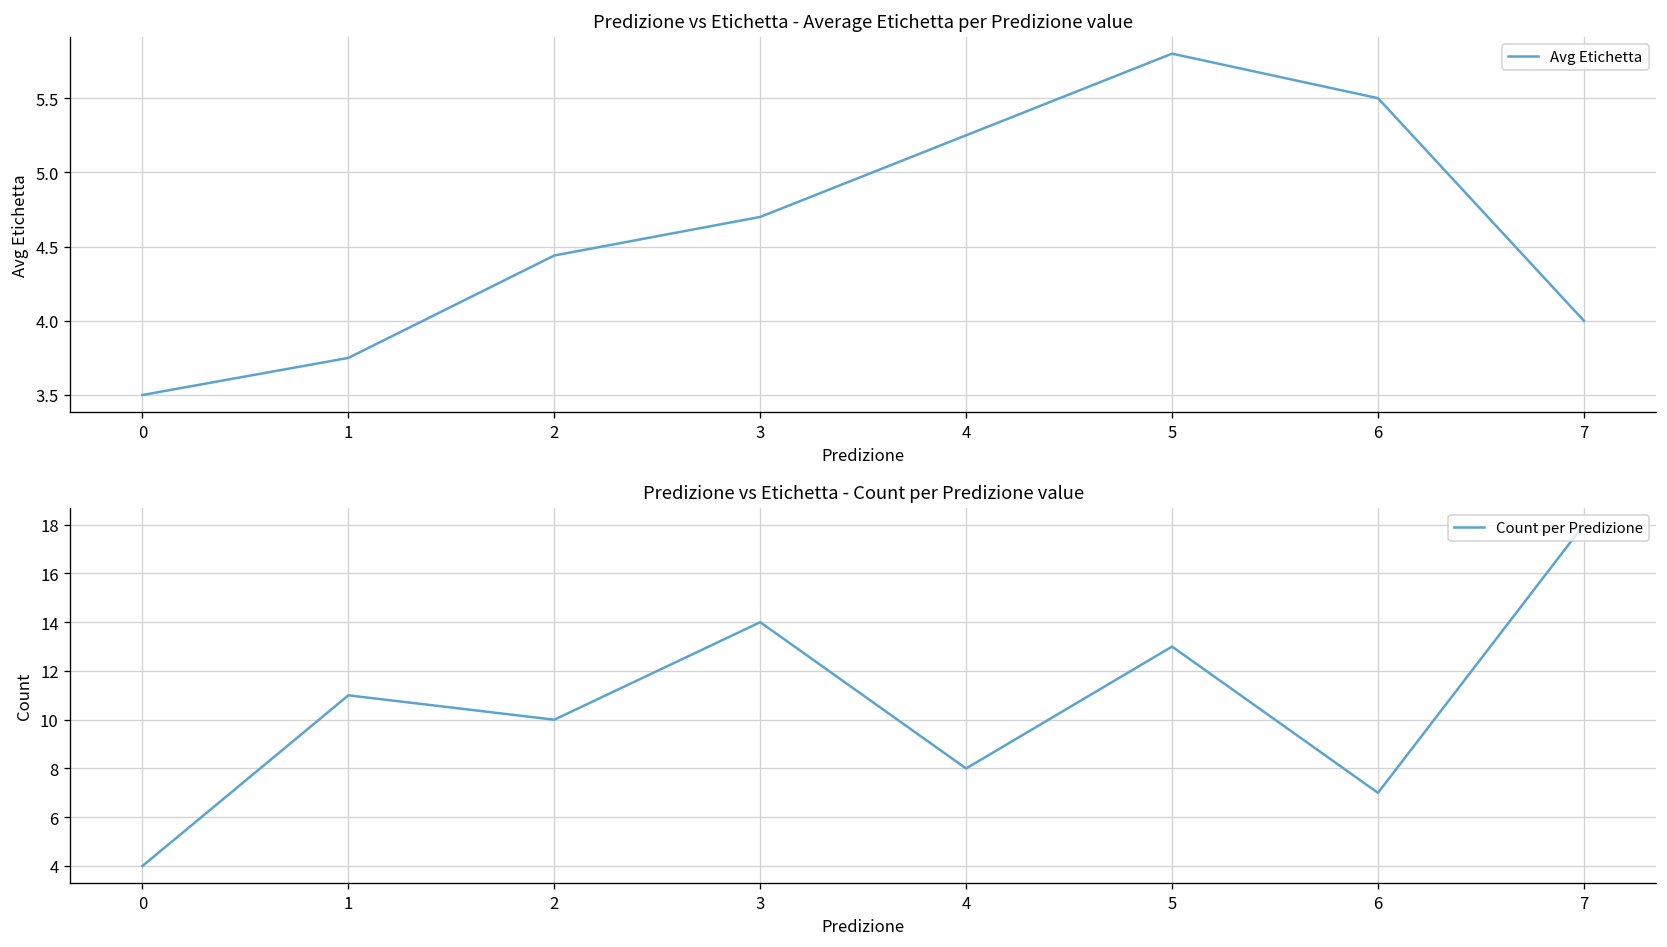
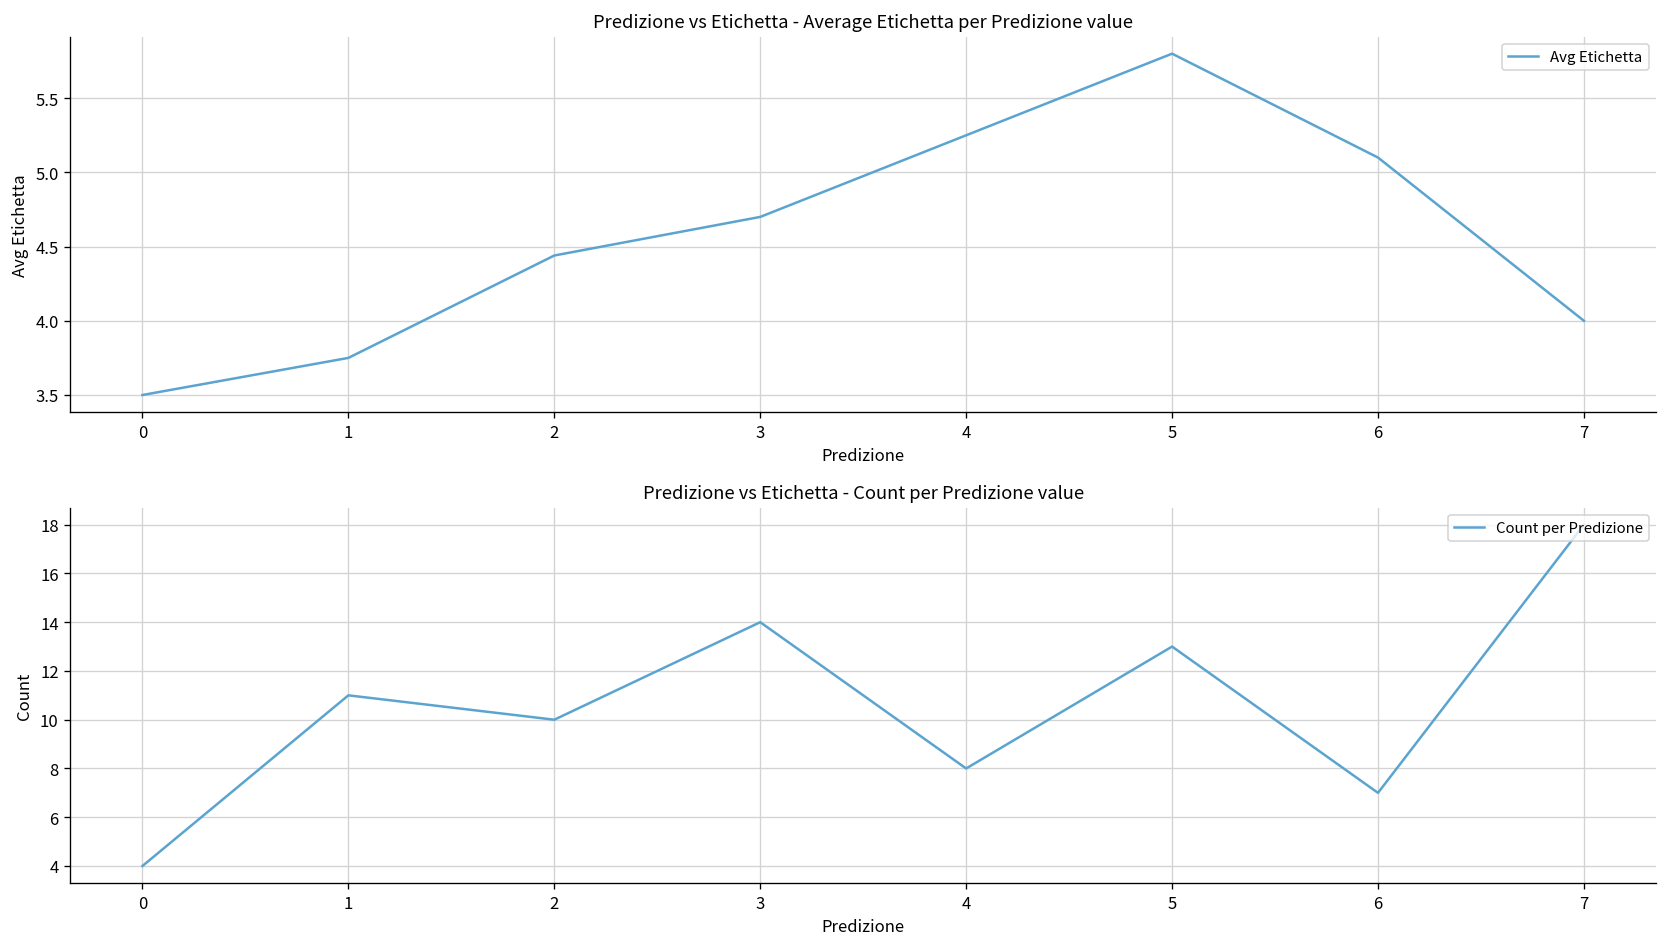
Predizione vs Etichetta - Average Etichetta per Predizione value, 6: 5.5 -> 5.1
